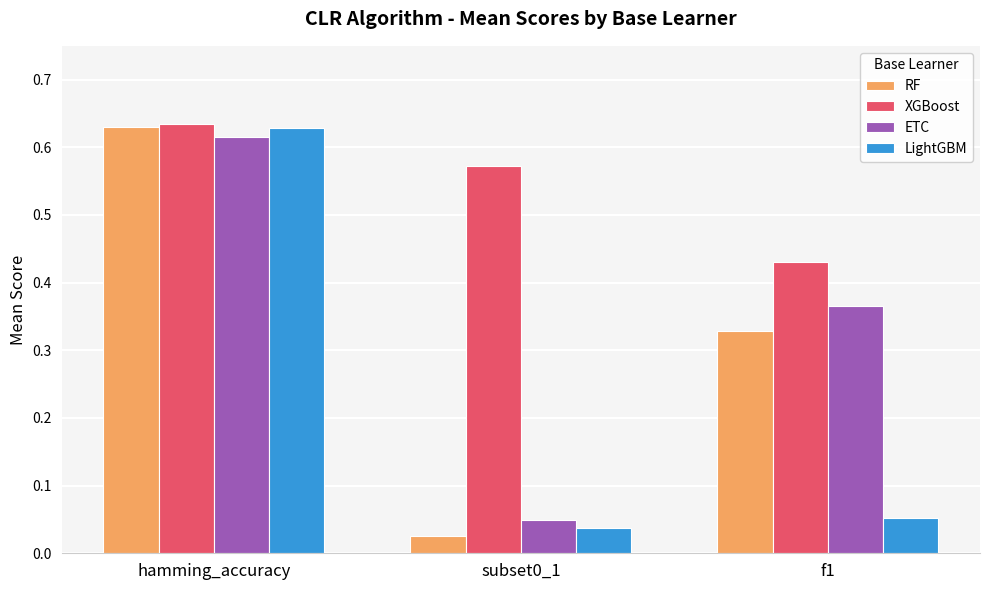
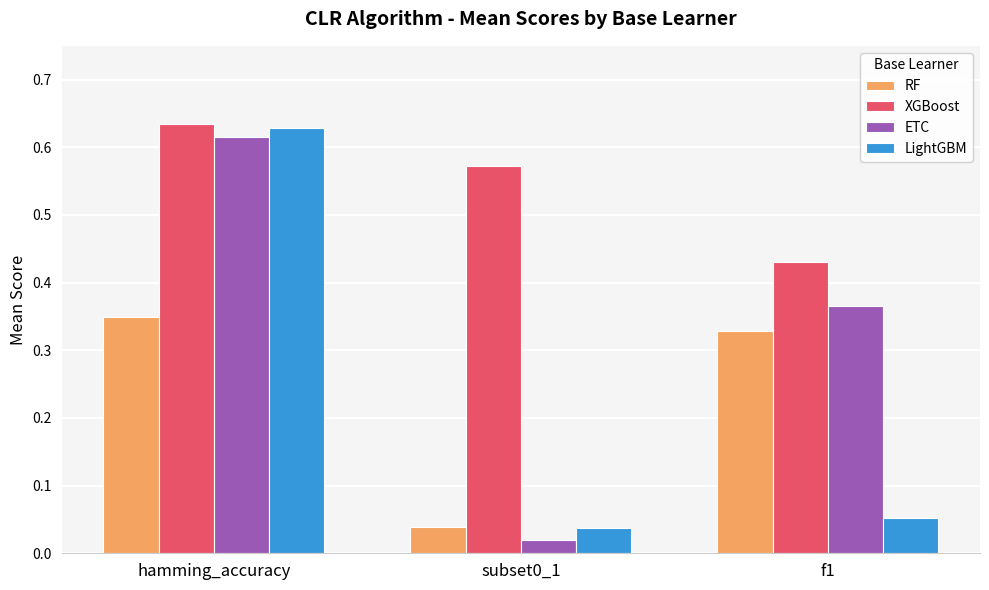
RF, hamming_accuracy: 0.63 -> 0.35
RF, subset0_1: 0.02 -> 0.04
ETC, subset0_1: 0.05 -> 0.02
